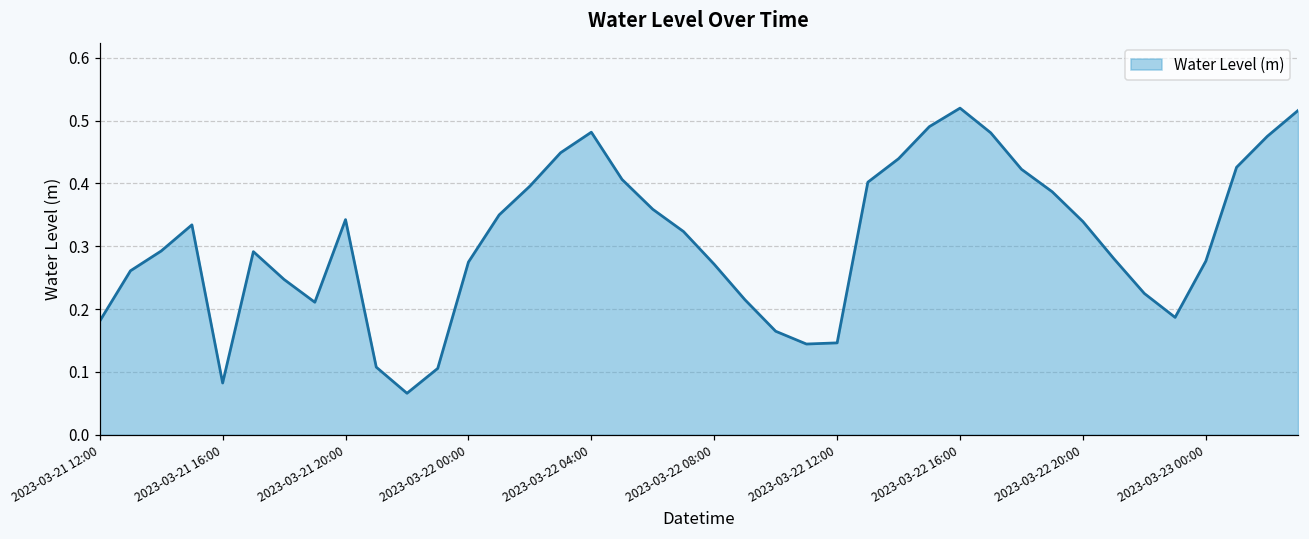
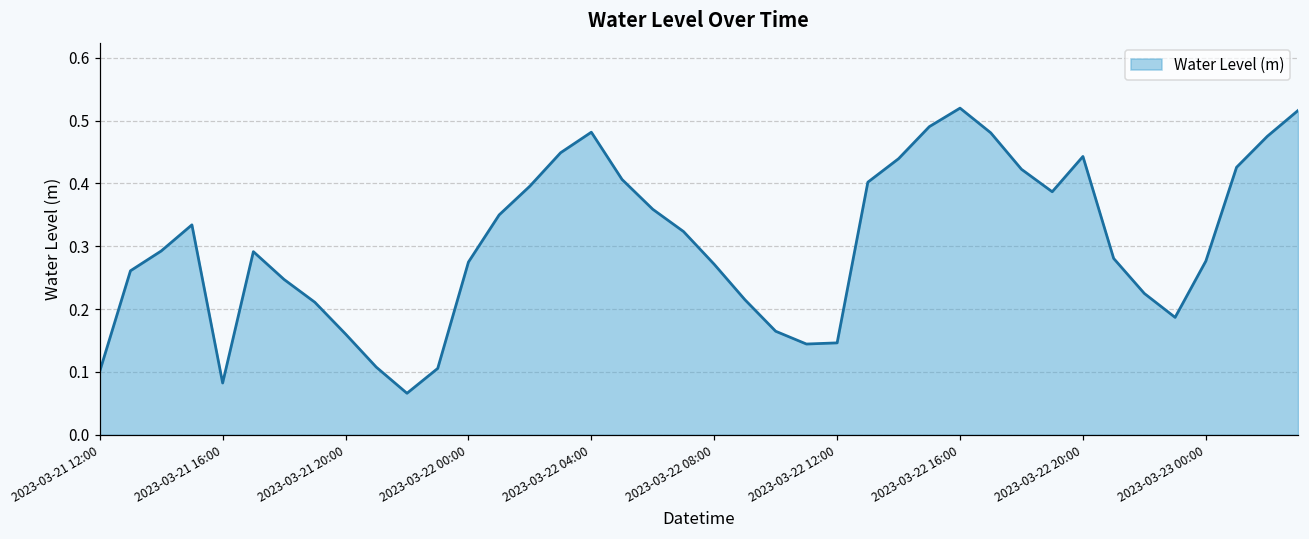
2023-03-21 12:00: 0.18 -> 0.10
2023-03-21 20:00: 0.34 -> 0.16
2023-03-22 20:00: 0.34 -> 0.44
